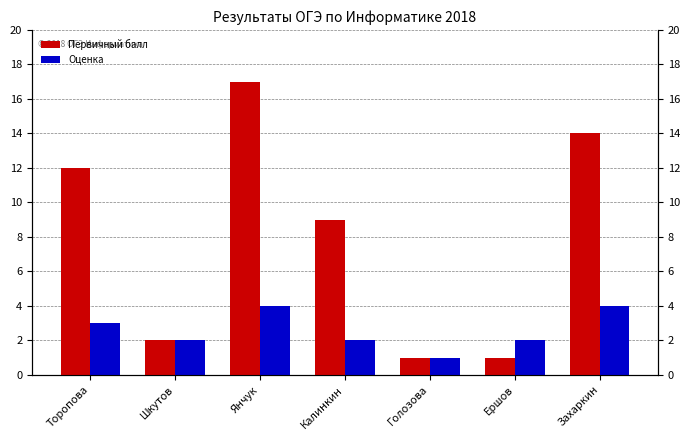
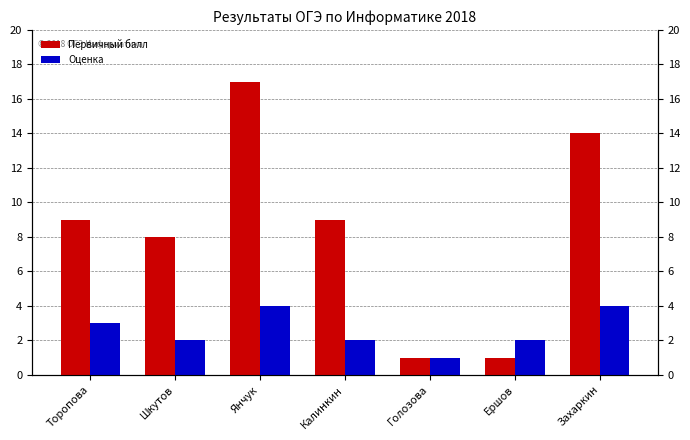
Первичный балл, Торопова: 12 -> 9
Первичный балл, Шкутов: 2 -> 8
